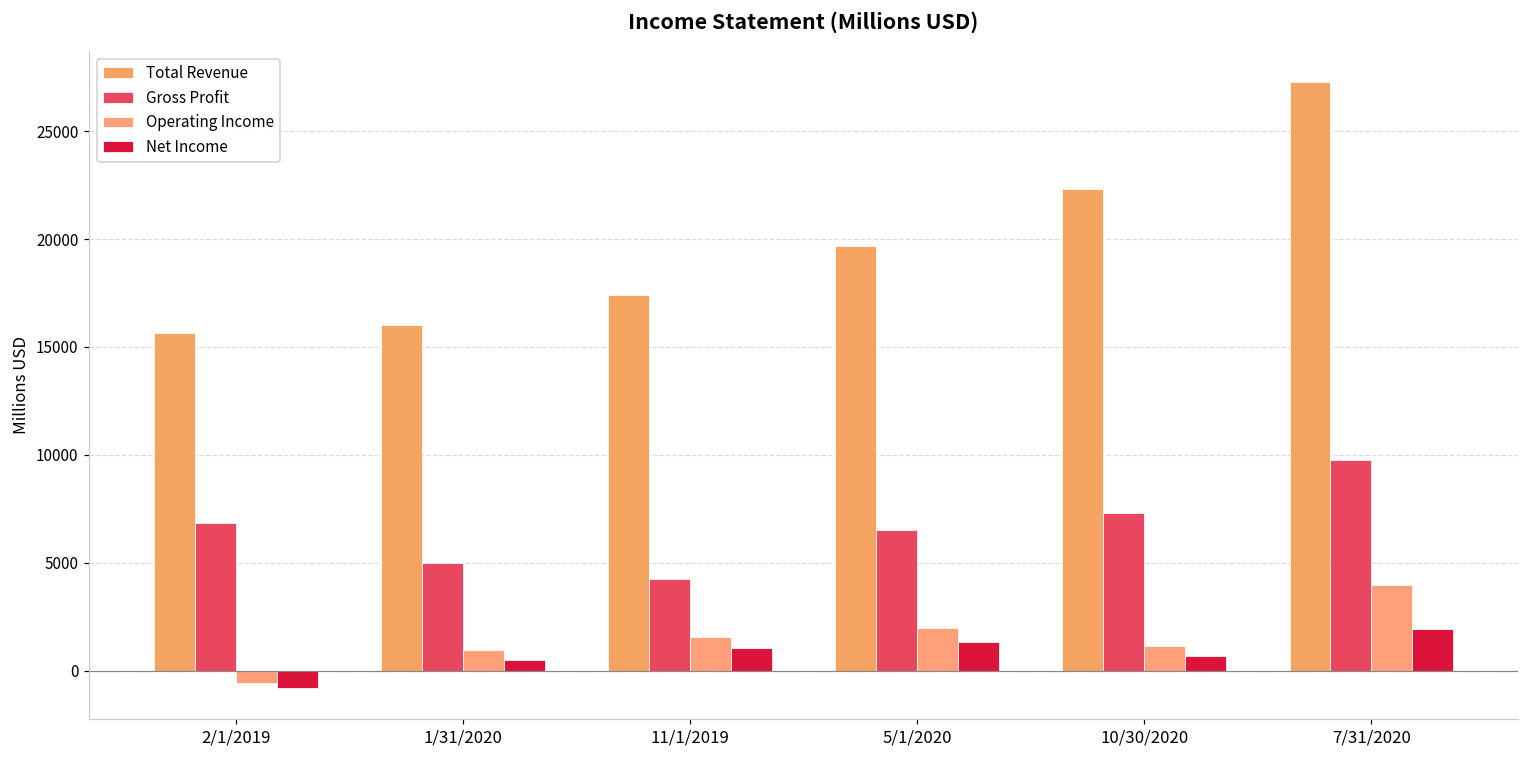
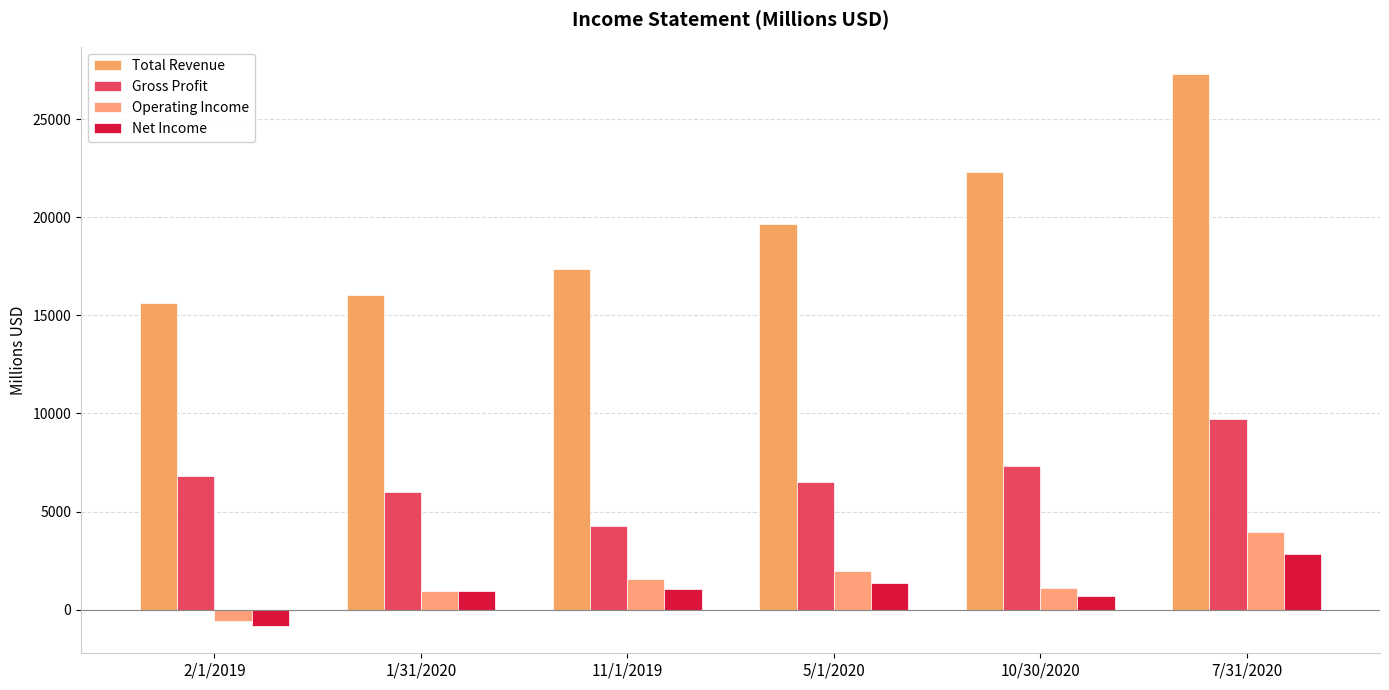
Gross Profit, 1/31/2020: 5000 -> 6000
Net Income, 1/31/2020: 500 -> 900
Net Income, 7/31/2020: 1900 -> 2800
